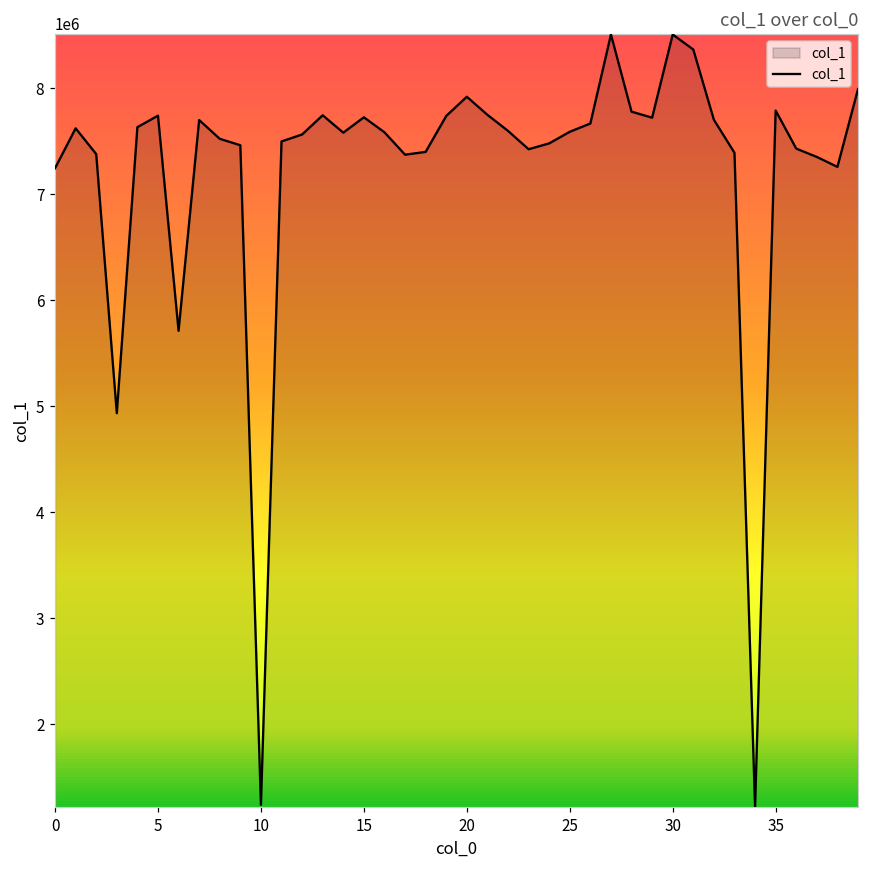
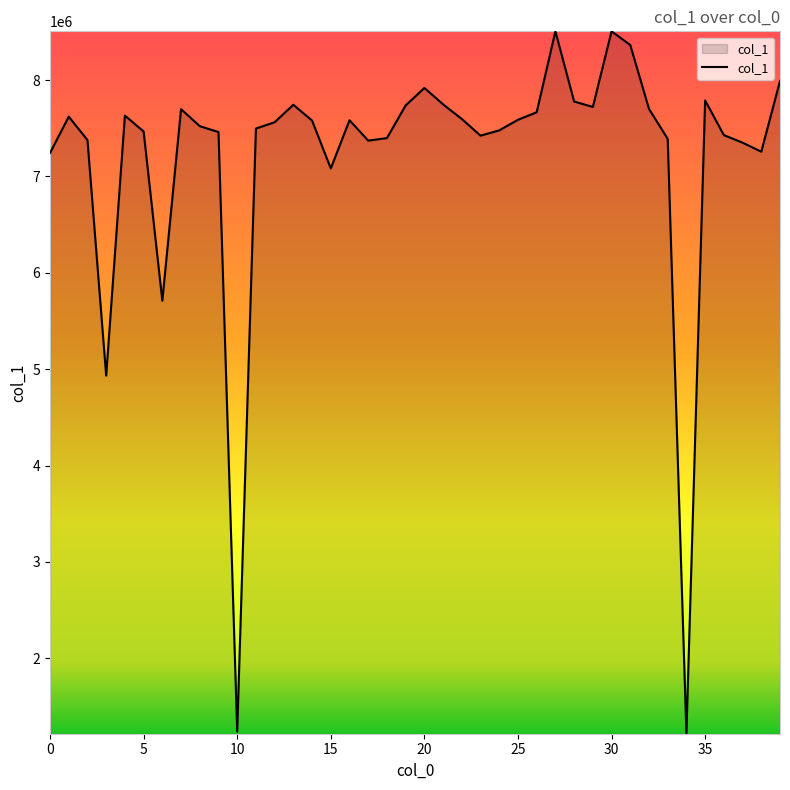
5: 7700000 -> 7500000
15: 7700000 -> 7100000
